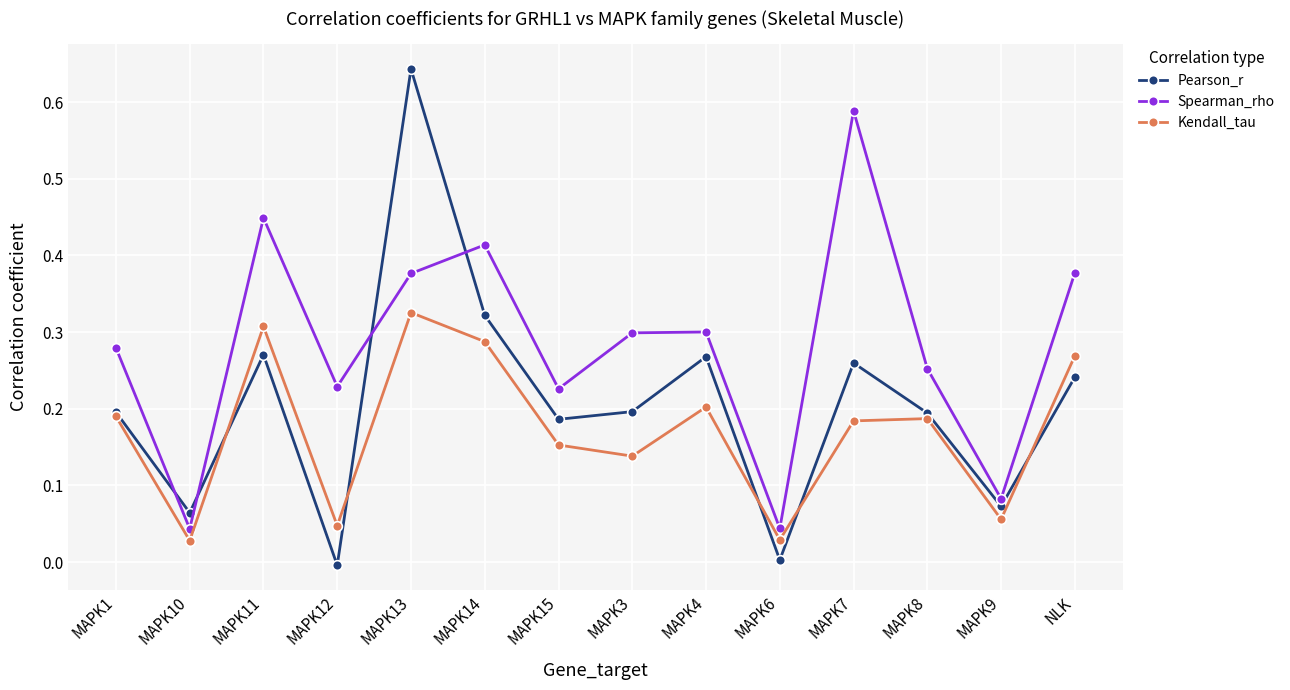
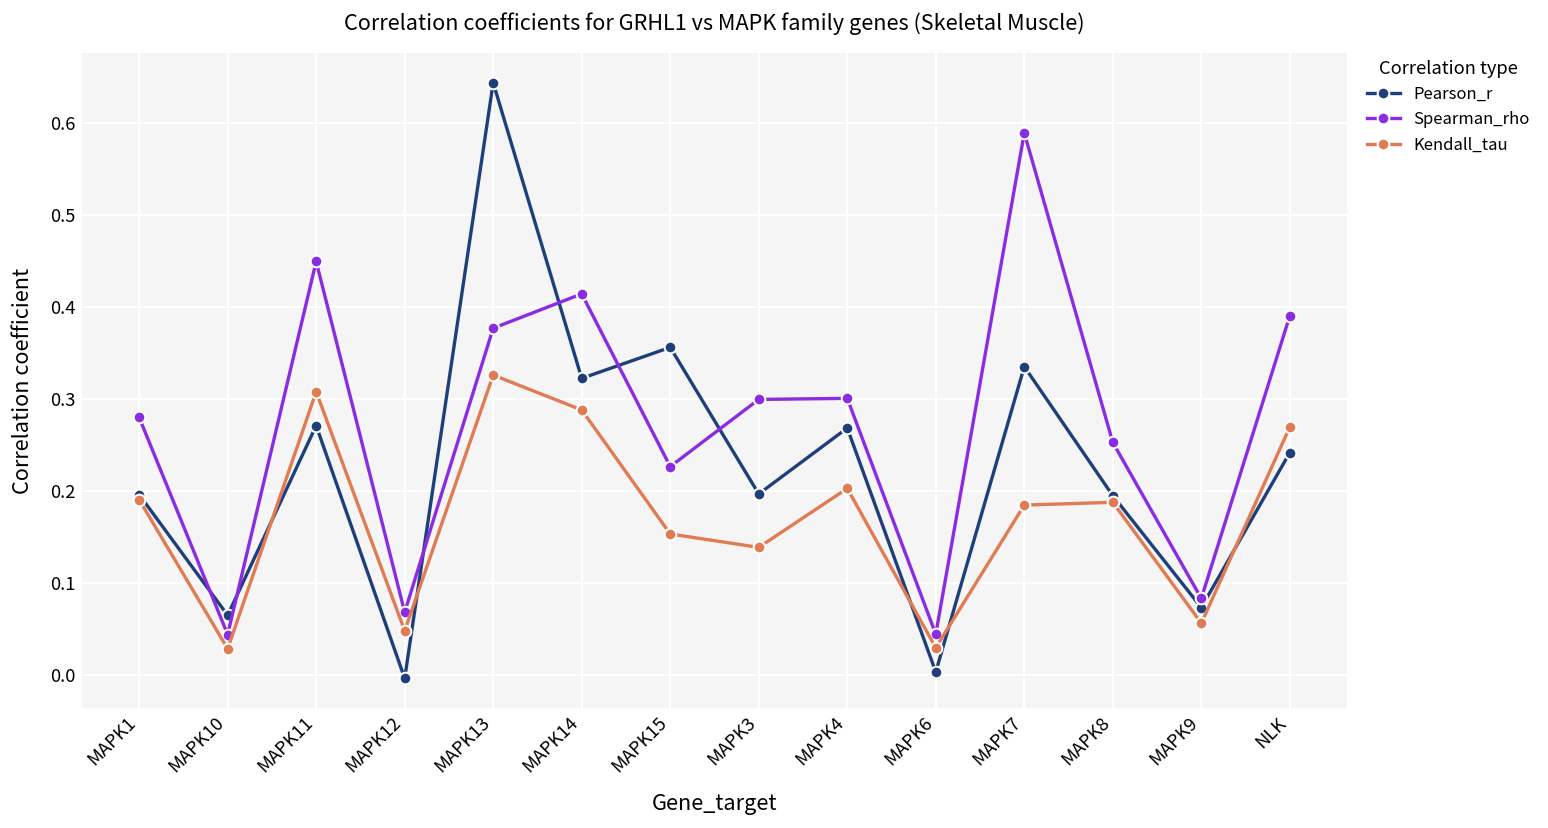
Spearman_rho, MAPK12: 0.23 -> 0.07
Pearson_r, MAPK15: 0.19 -> 0.36
Pearson_r, MAPK7: 0.26 -> 0.33
Spearman_rho, NLK: 0.38 -> 0.39
